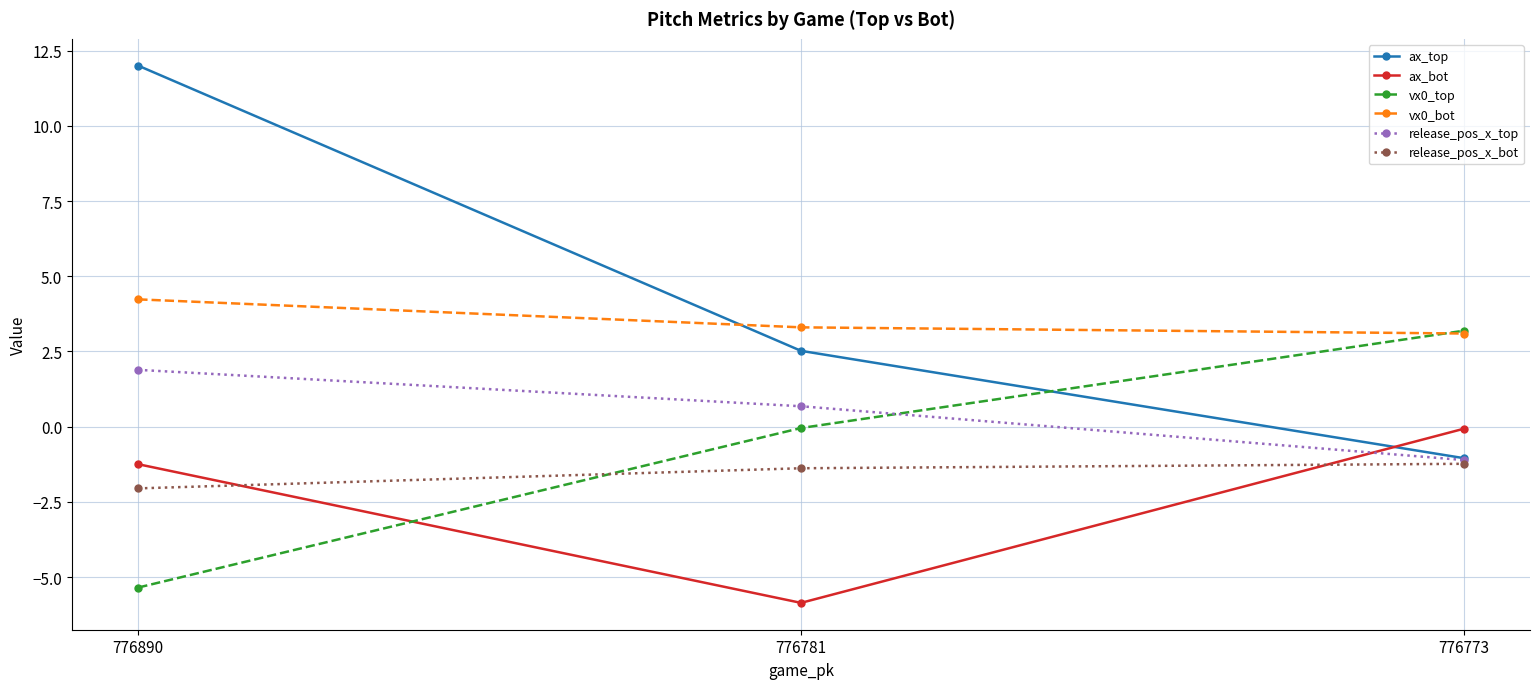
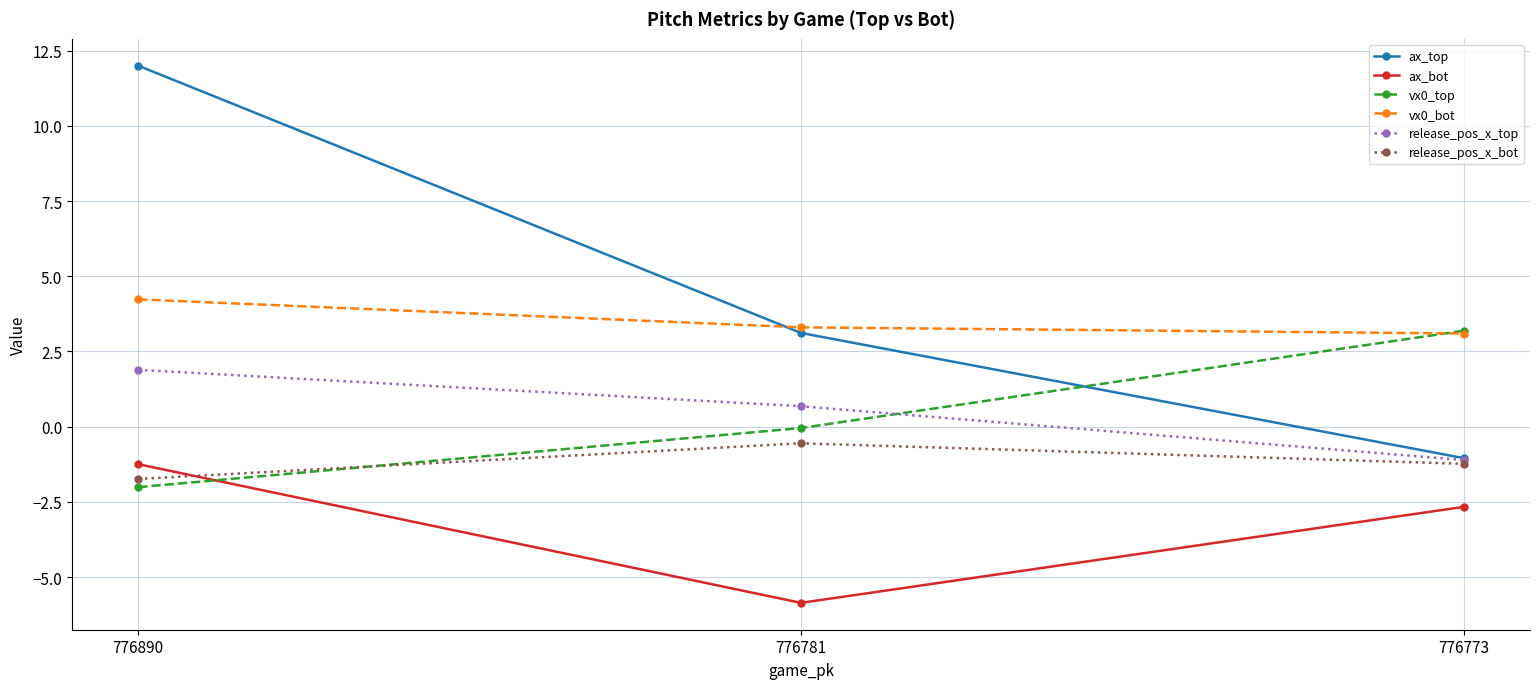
vx0_top, 776890: -5.3 -> -2.0
release_pos_x_bot, 776890: -2.1 -> -1.7
ax_top, 776781: 2.5 -> 3.1
release_pos_x_bot, 776781: -1.4 -> -0.6
ax_bot, 776773: -0.1 -> -2.7
